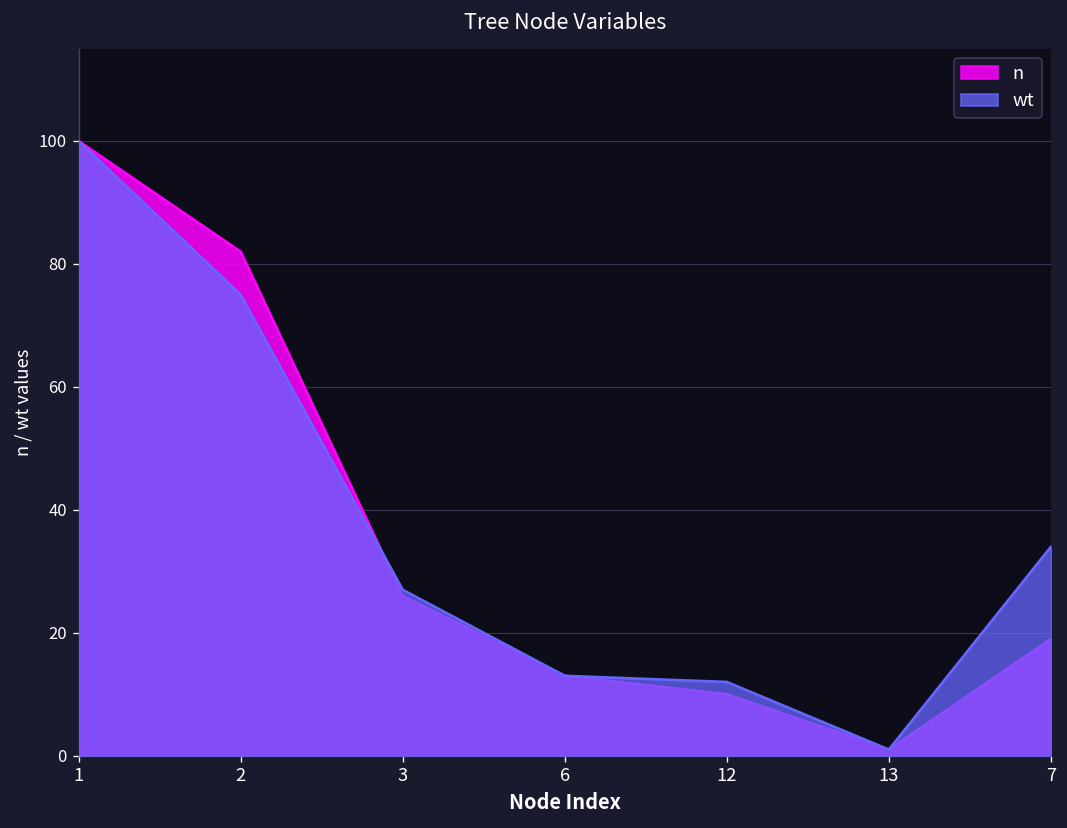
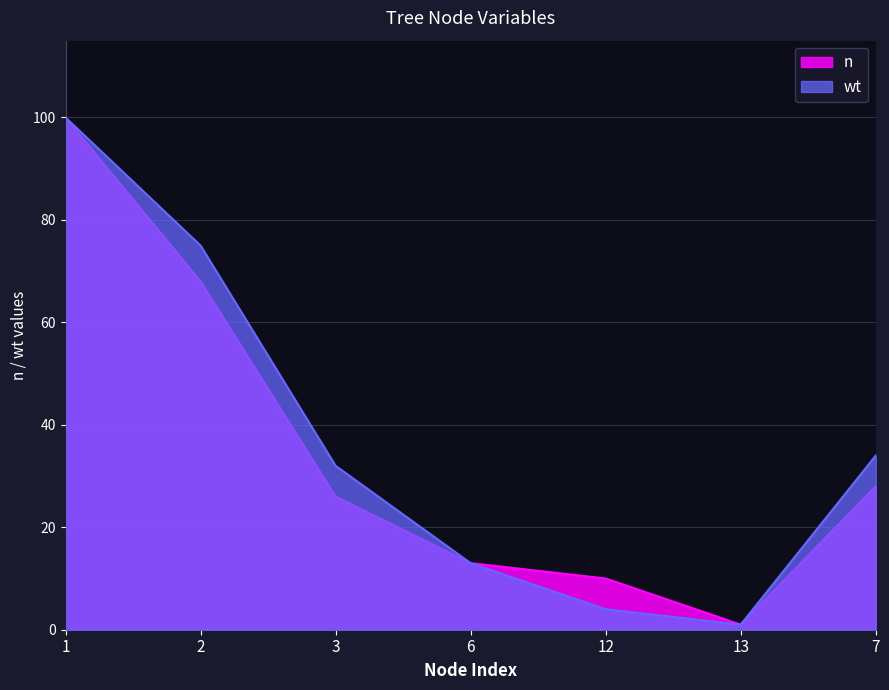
n, 2: 82 -> 68
wt, 3: 27 -> 32
wt, 12: 12 -> 4
n, 7: 19 -> 28
